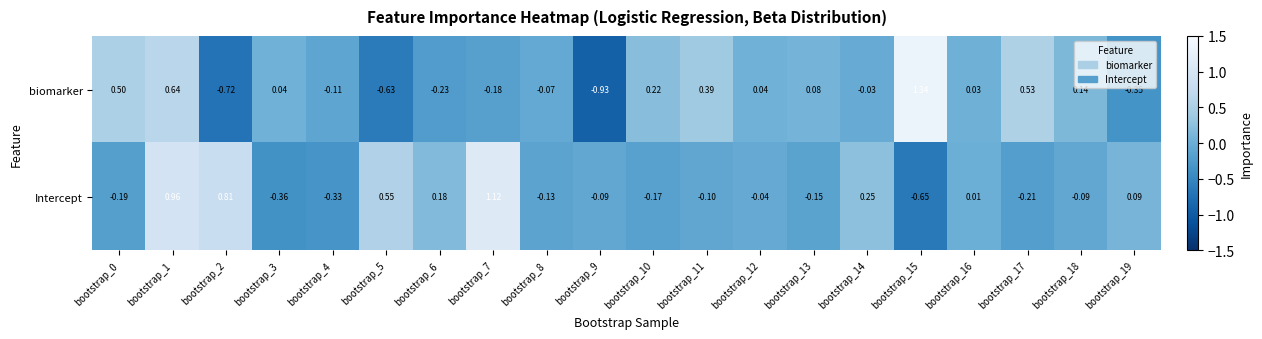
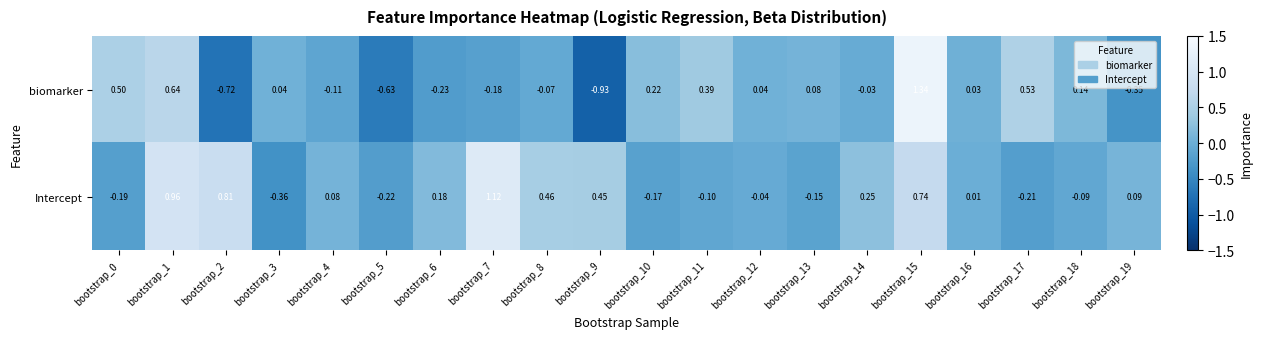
Intercept, bootstrap_4: -0.33 -> 0.08
Intercept, bootstrap_5: 0.55 -> -0.22
Intercept, bootstrap_8: -0.13 -> 0.46
Intercept, bootstrap_9: -0.09 -> 0.45
Intercept, bootstrap_15: -0.65 -> 0.74
